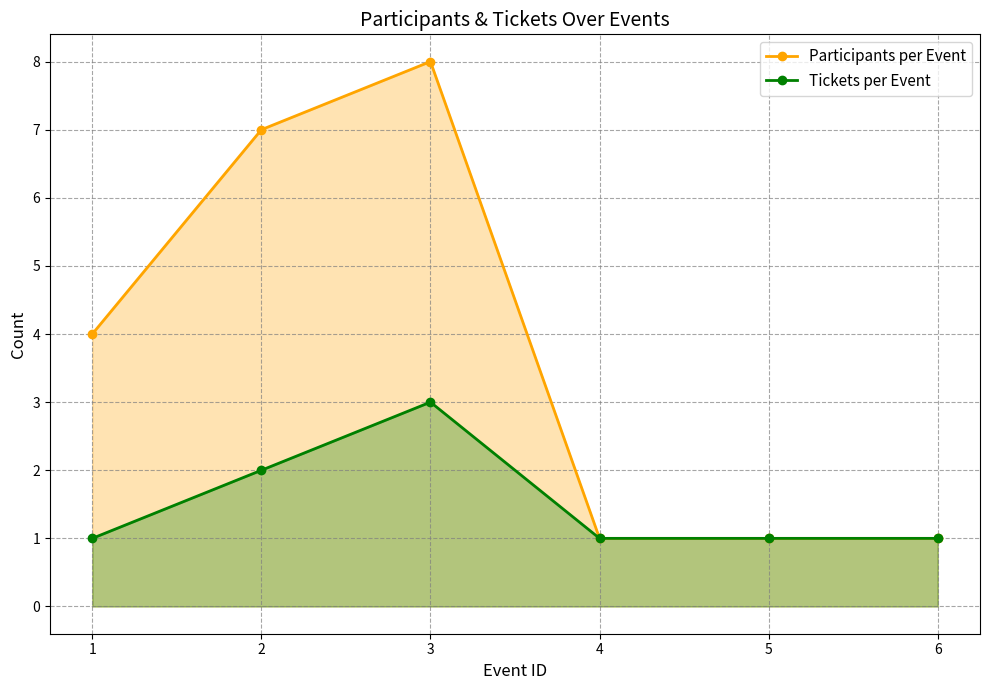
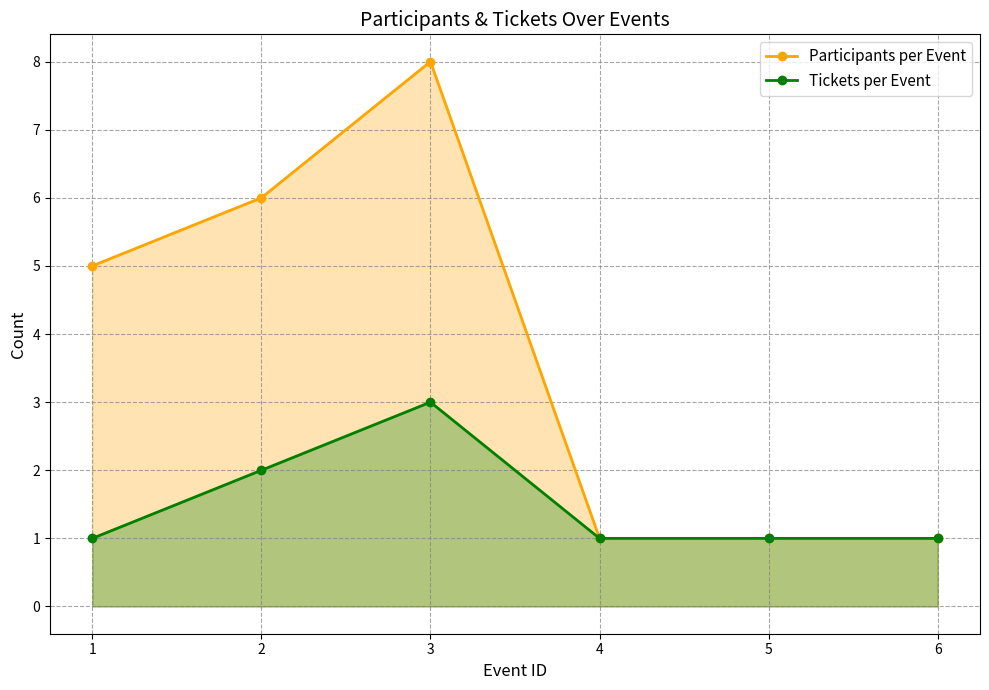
Participants per Event, 1: 4 -> 5
Participants per Event, 2: 7 -> 6
